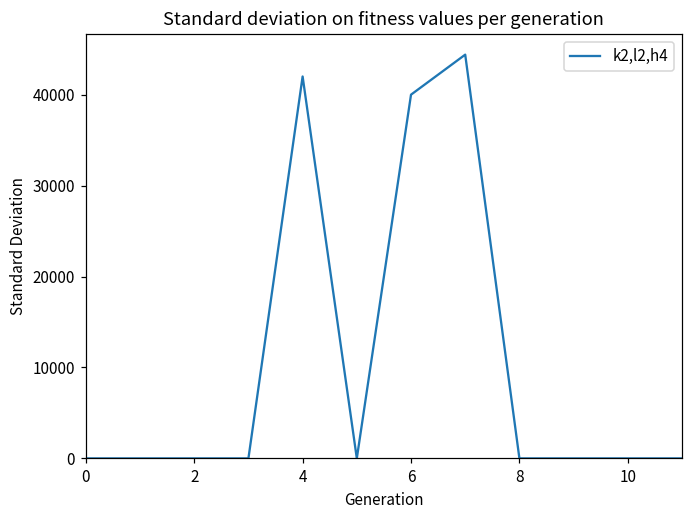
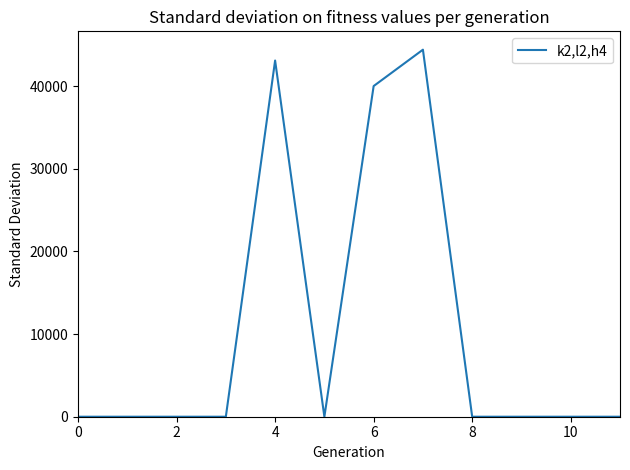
4: 42000 -> 43000
